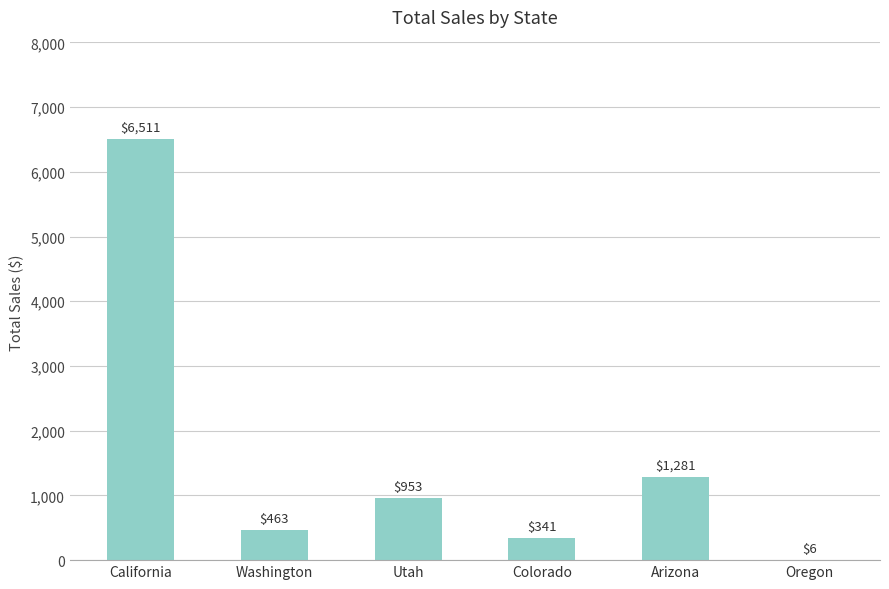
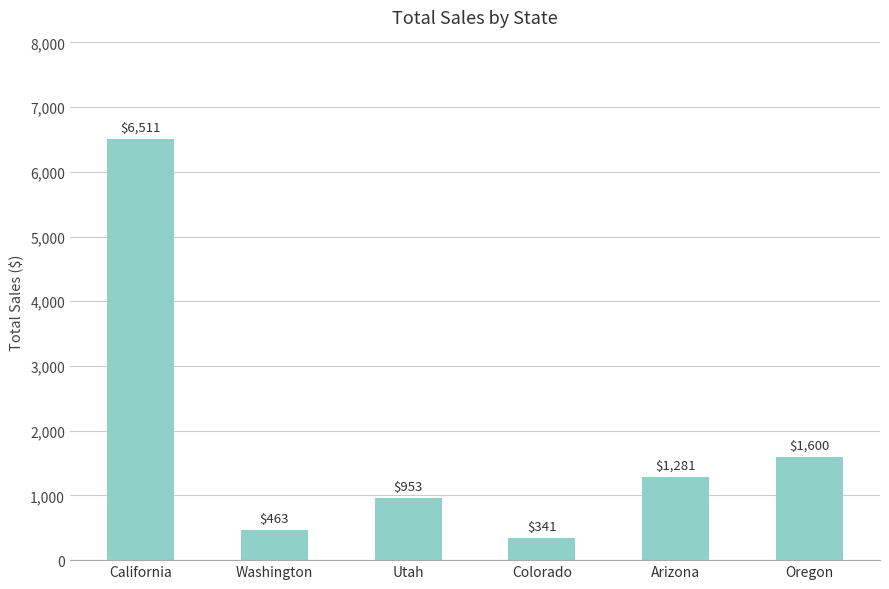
Oregon: $6 -> $1,600
